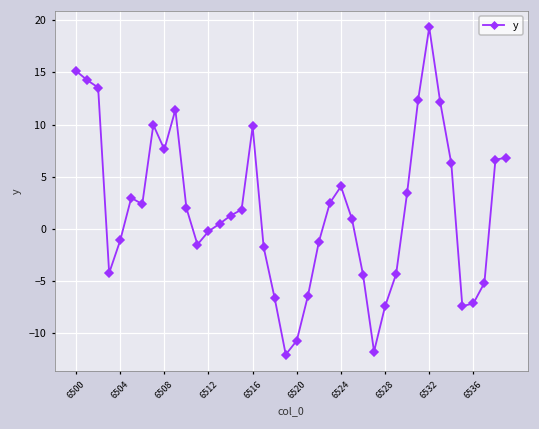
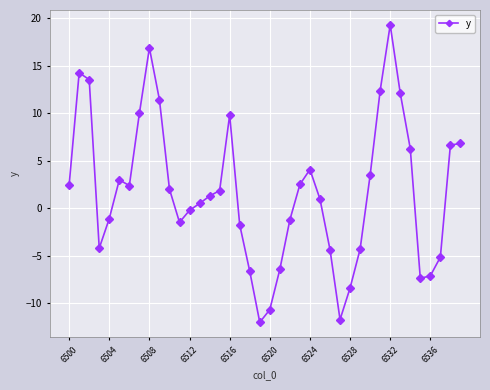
6500: 15 -> 2
6508: 8 -> 17
6528: -7 -> -8
